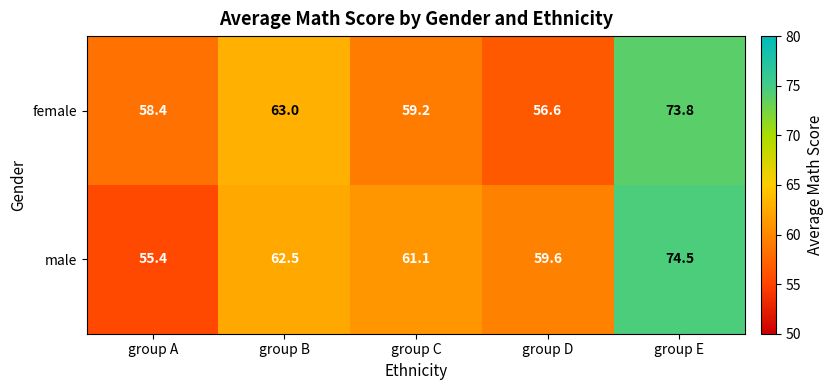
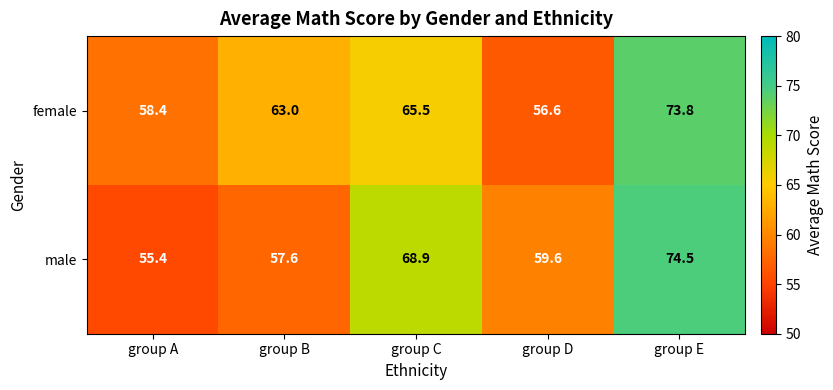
female, group C: 59.2 -> 65.5
male, group B: 62.5 -> 57.6
male, group C: 61.1 -> 68.9
